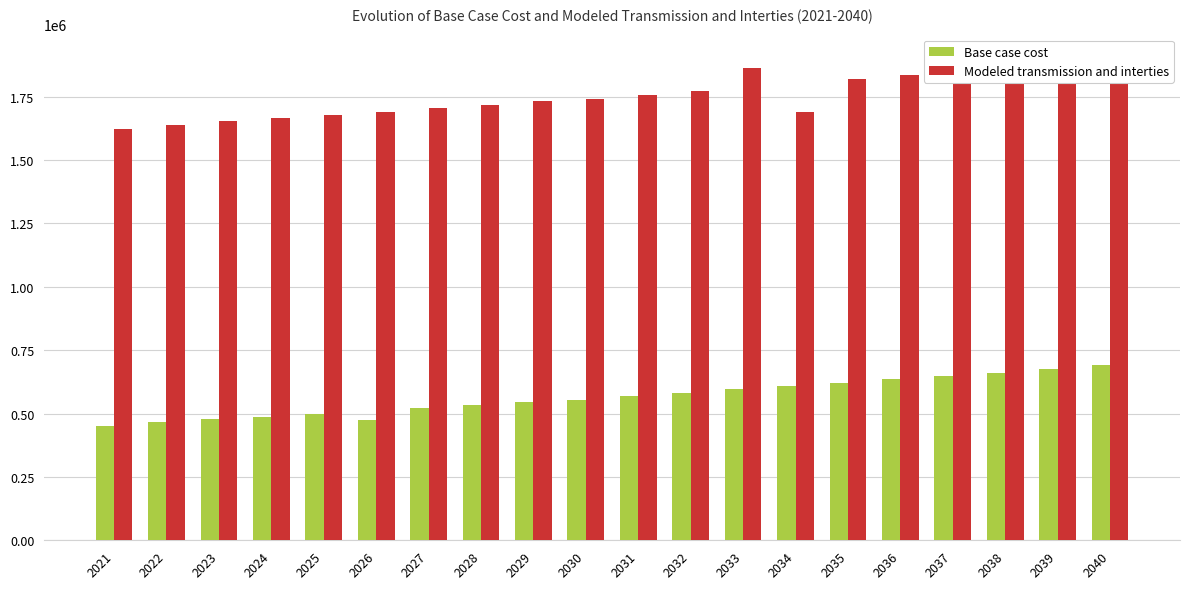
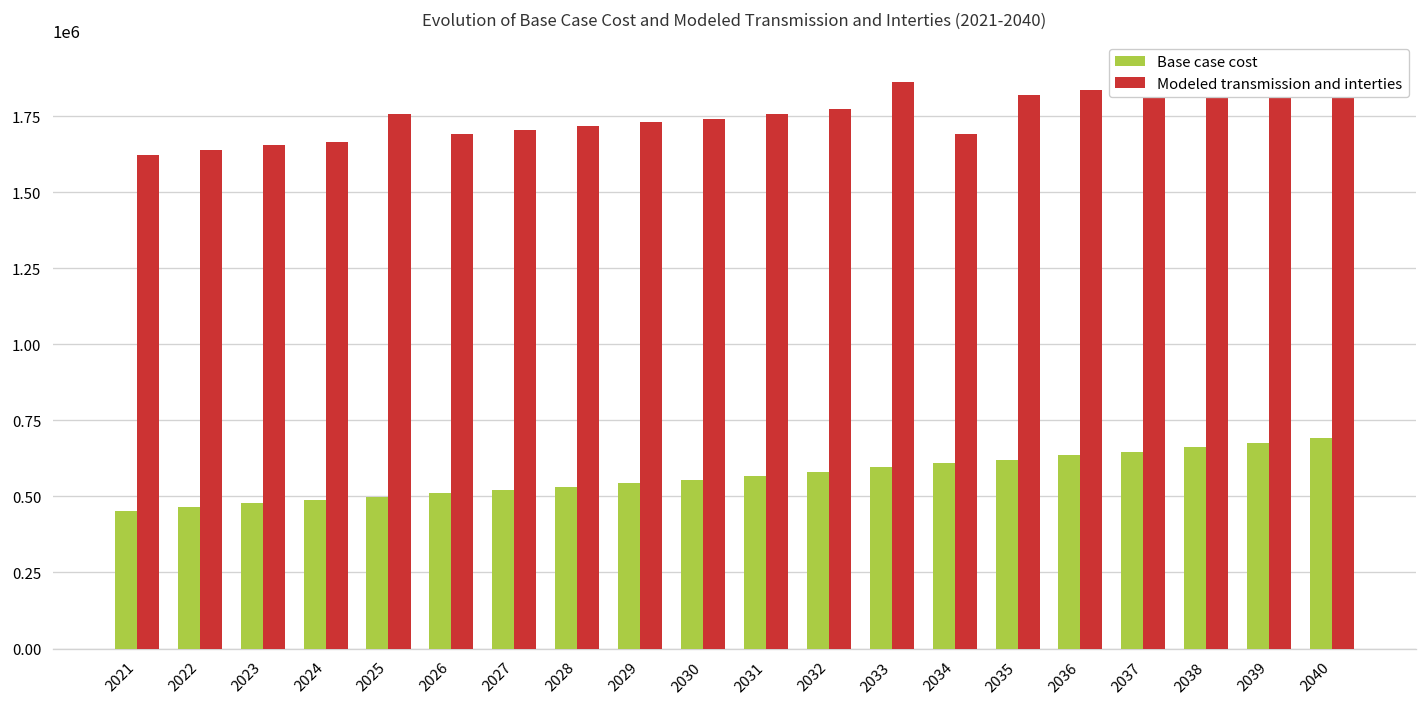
Modeled transmission and interties, 2025: 1680000 -> 1760000
Base case cost, 2026: 480000 -> 510000
